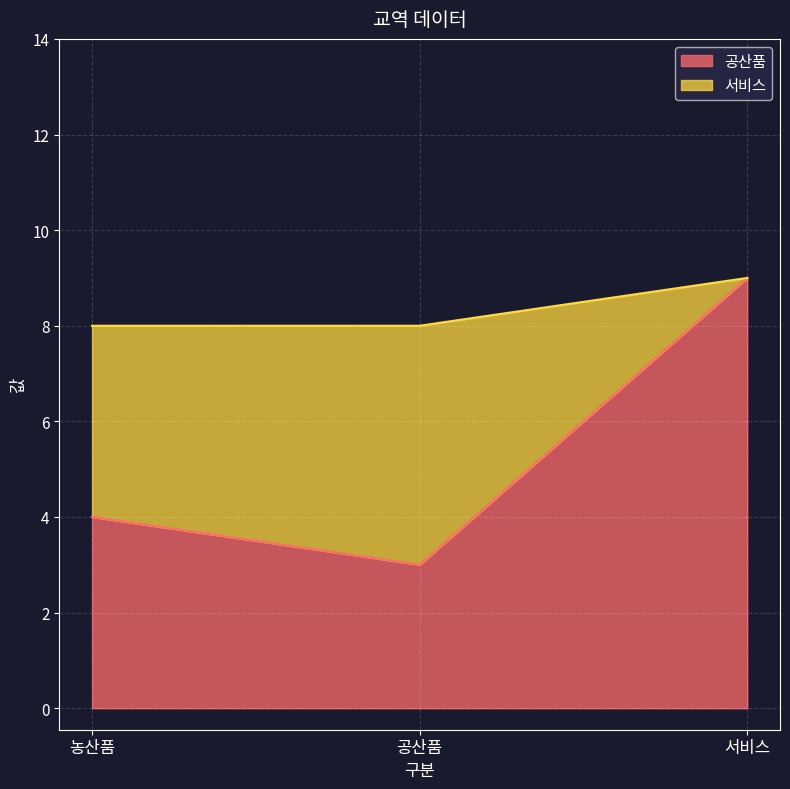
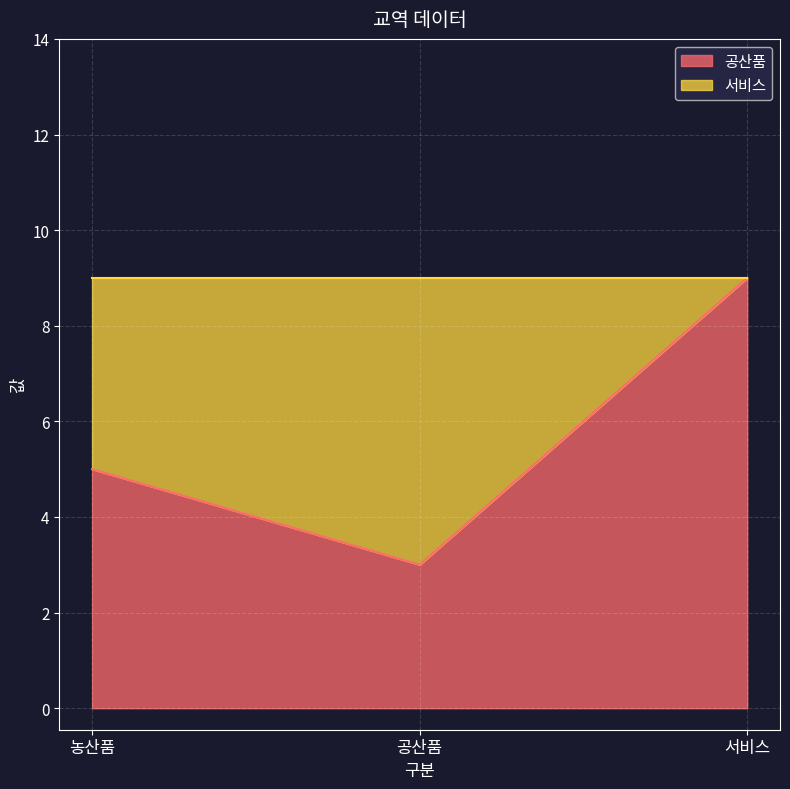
공산품, 농산품: 4 -> 5
서비스, 공산품: 5 -> 6
